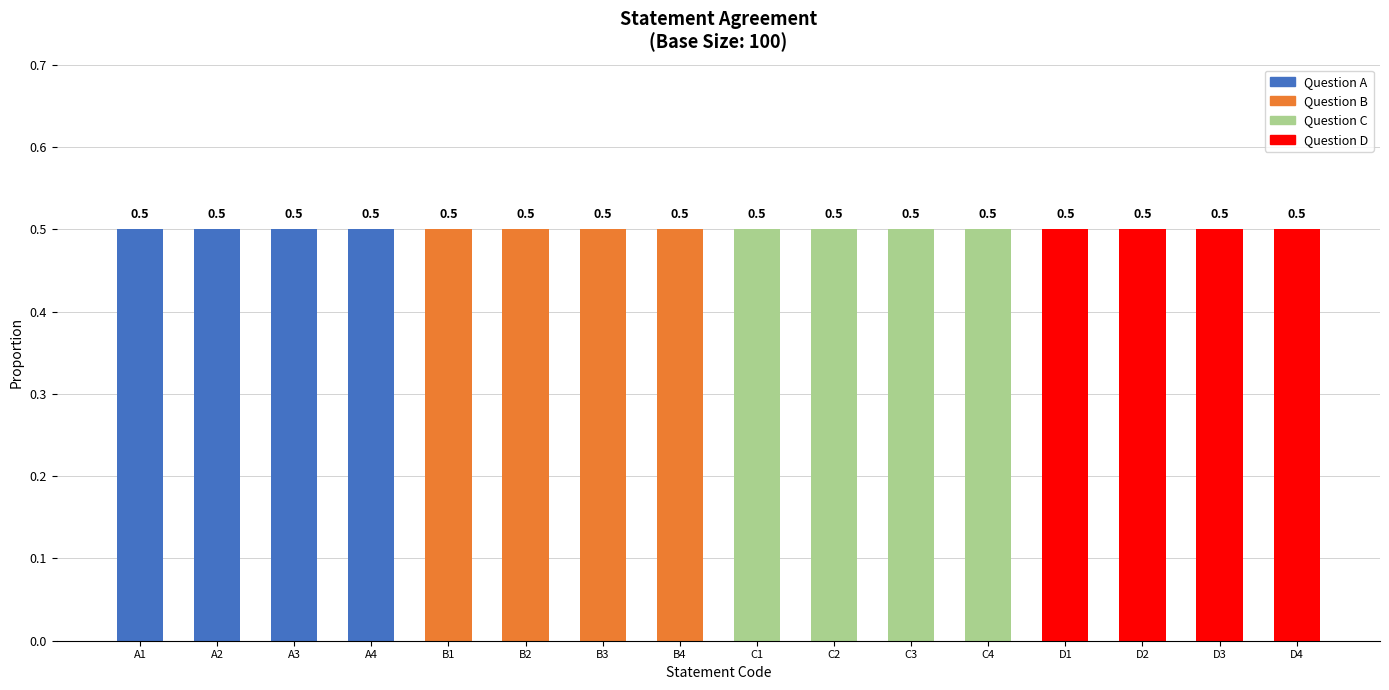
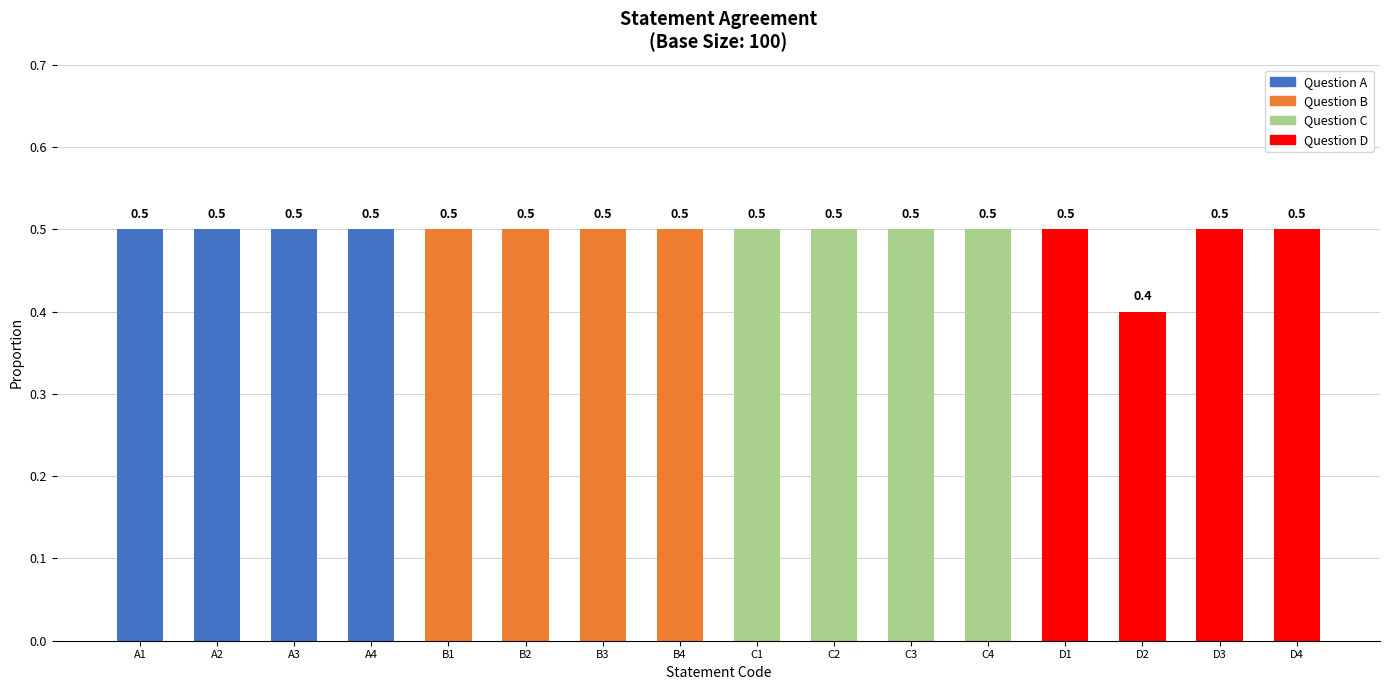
D2: 0.5 -> 0.4
